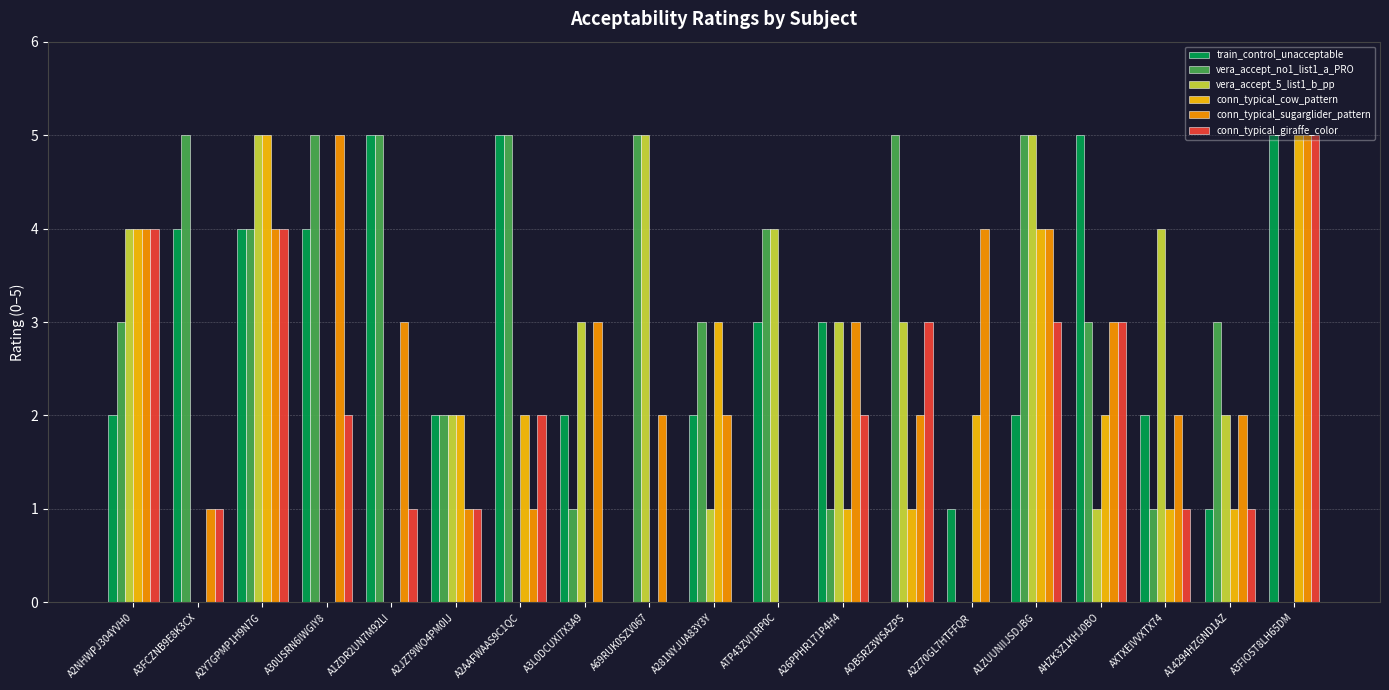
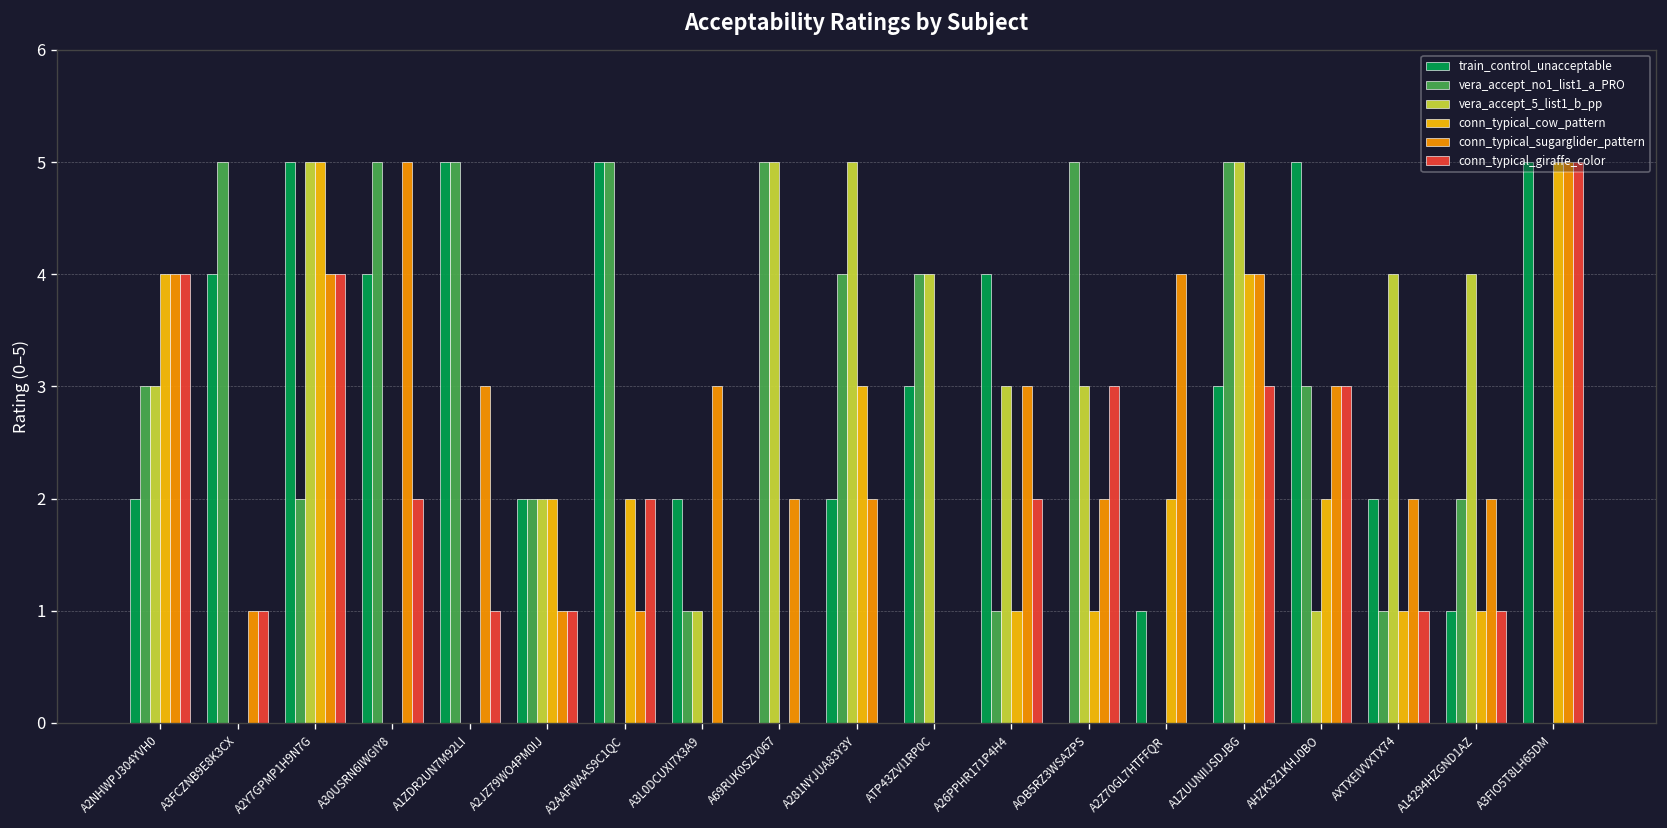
vera_accept_5_list1_b_pp, A2NHWPJ304YVH0: 4 -> 3
train_control_unacceptable, A2Y7GPMP1H9N7G: 4 -> 5
vera_accept_no1_list1_a_PRO, A2Y7GPMP1H9N7G: 4 -> 2
vera_accept_5_list1_b_pp, A3L0DCUXI7X3A9: 3 -> 1
vera_accept_no1_list1_a_PRO, A281NYJUA83Y3Y: 3 -> 4
vera_accept_5_list1_b_pp, A281NYJUA83Y3Y: 1 -> 5
train_control_unacceptable, A26PPHR171P4H4: 3 -> 4
train_control_unacceptable, A1ZUUNIIJSDJBG: 2 -> 3
vera_accept_no1_list1_a_PRO, A14294HZGND1AZ: 3 -> 2
vera_accept_5_list1_b_pp, A14294HZGND1AZ: 2 -> 4
